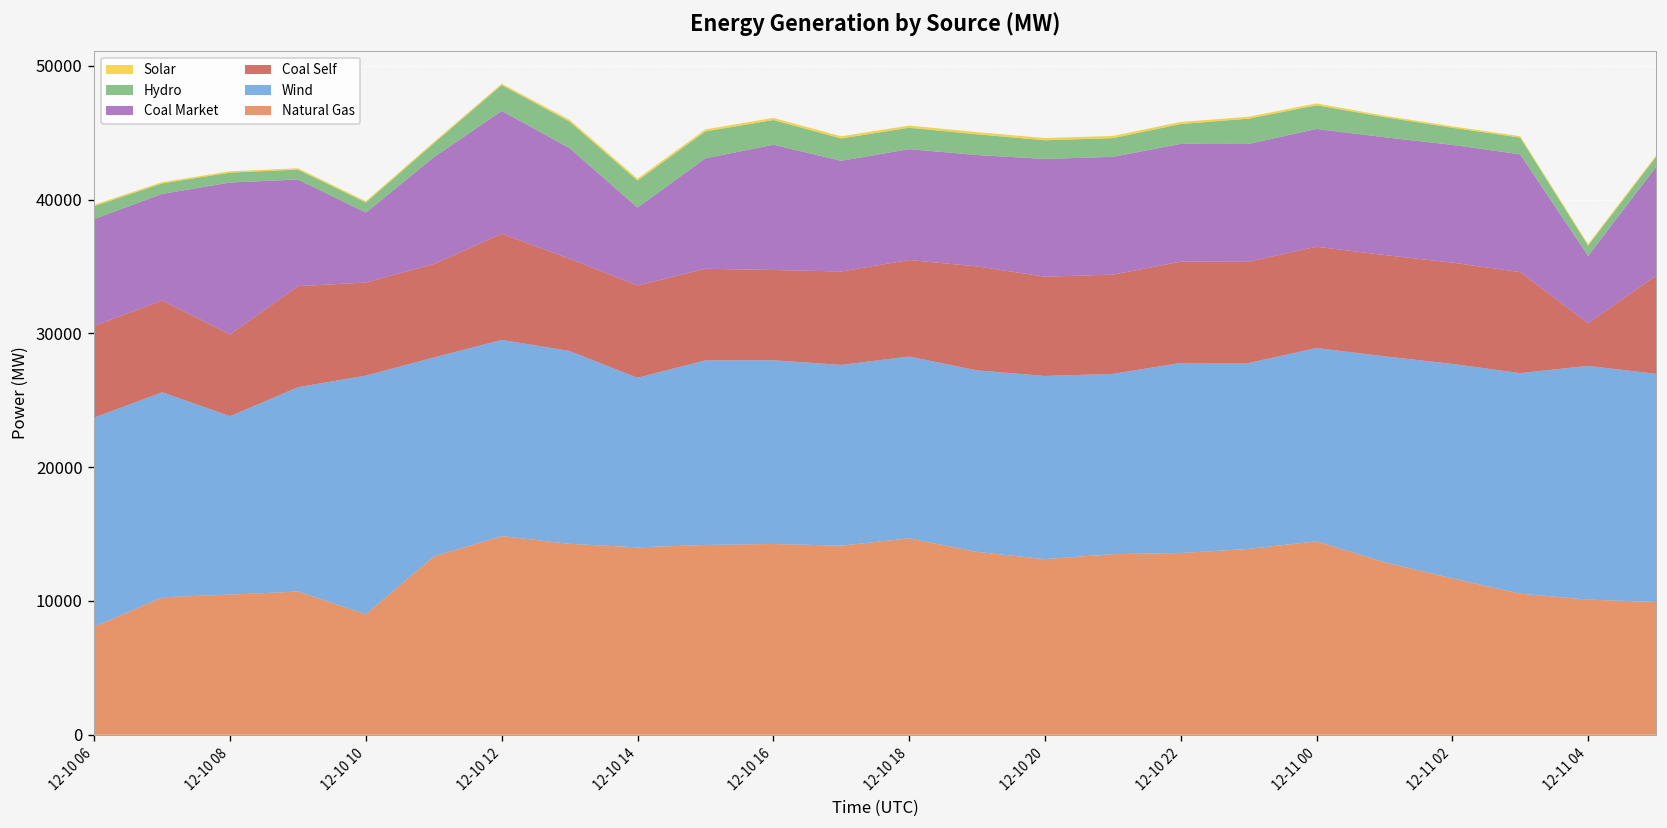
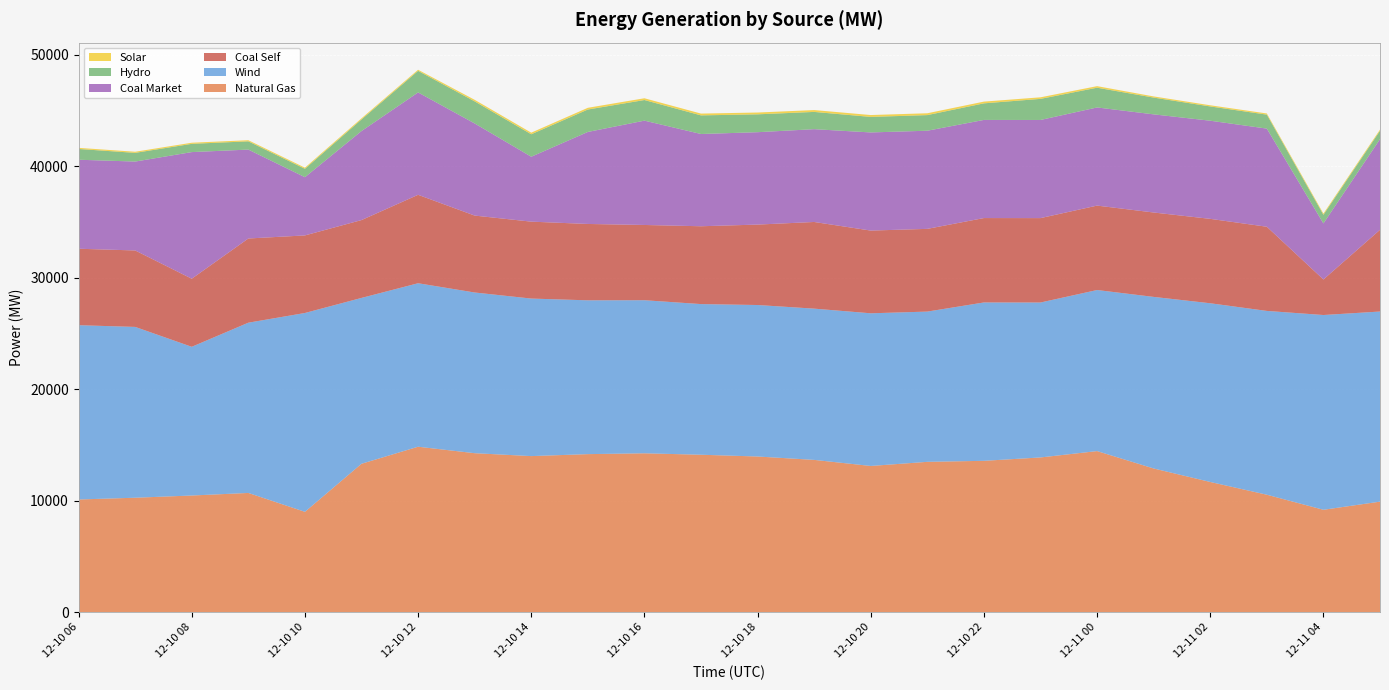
Natural Gas, 12-10 06: 8100 -> 10100
Wind, 12-10 14: 12700 -> 14100
Natural Gas, 12-10 18: 14700 -> 14000
Natural Gas, 12-11 04: 10100 -> 9200
